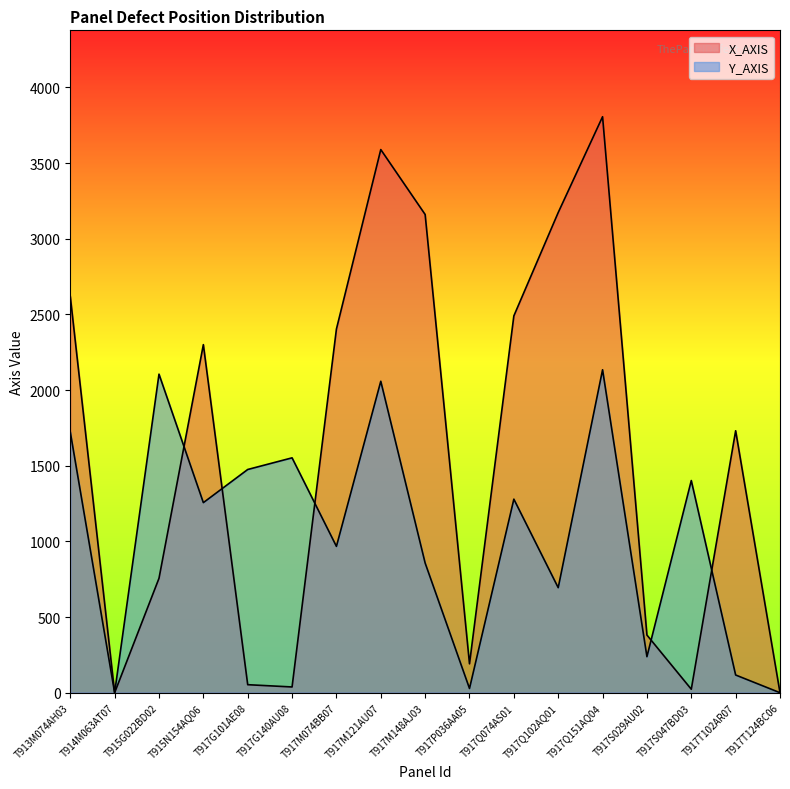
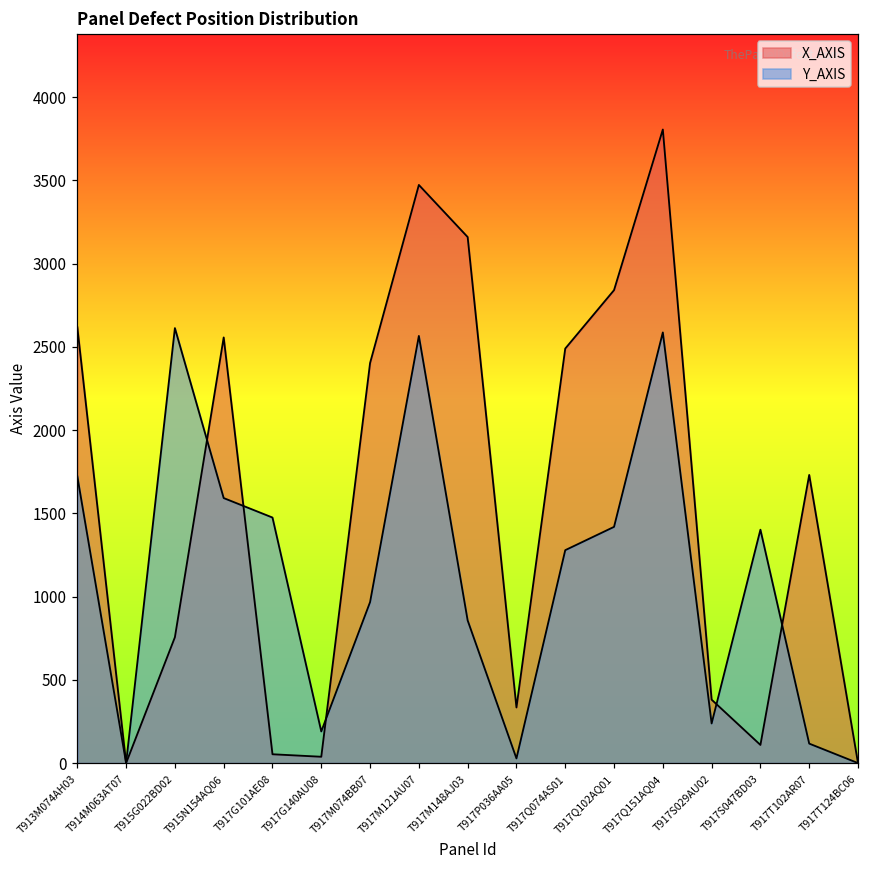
Y_AXIS, T915G022BD02: 2110 -> 2610
X_AXIS, T915N154AQ06: 2300 -> 2560
Y_AXIS, T915N154AQ06: 1260 -> 1590
Y_AXIS, T917G140AU08: 1550 -> 190
X_AXIS, T917M121AU07: 3590 -> 3470
Y_AXIS, T917M121AU07: 2060 -> 2570
X_AXIS, T917P036AA05: 190 -> 330
X_AXIS, T917Q102AQ01: 3170 -> 2840
Y_AXIS, T917Q102AQ01: 690 -> 1420
Y_AXIS, T917Q151AQ04: 2130 -> 2590
X_AXIS, T917S047BD03: 20 -> 110
